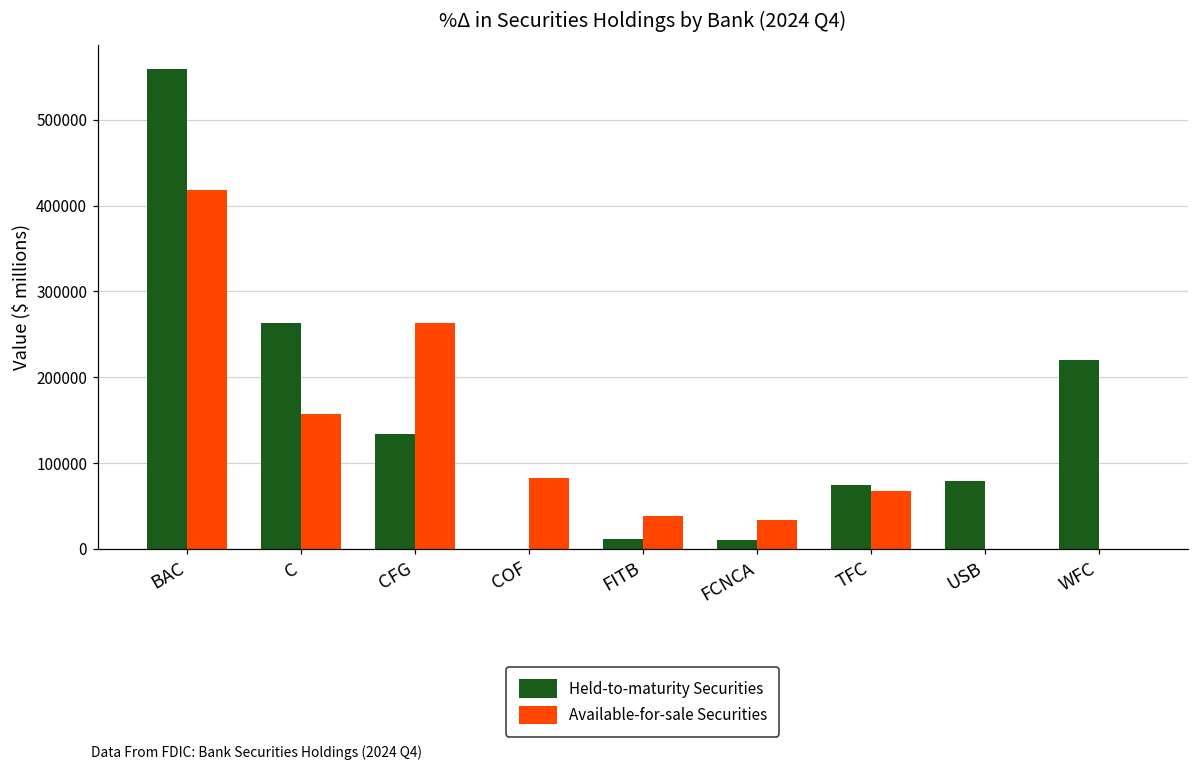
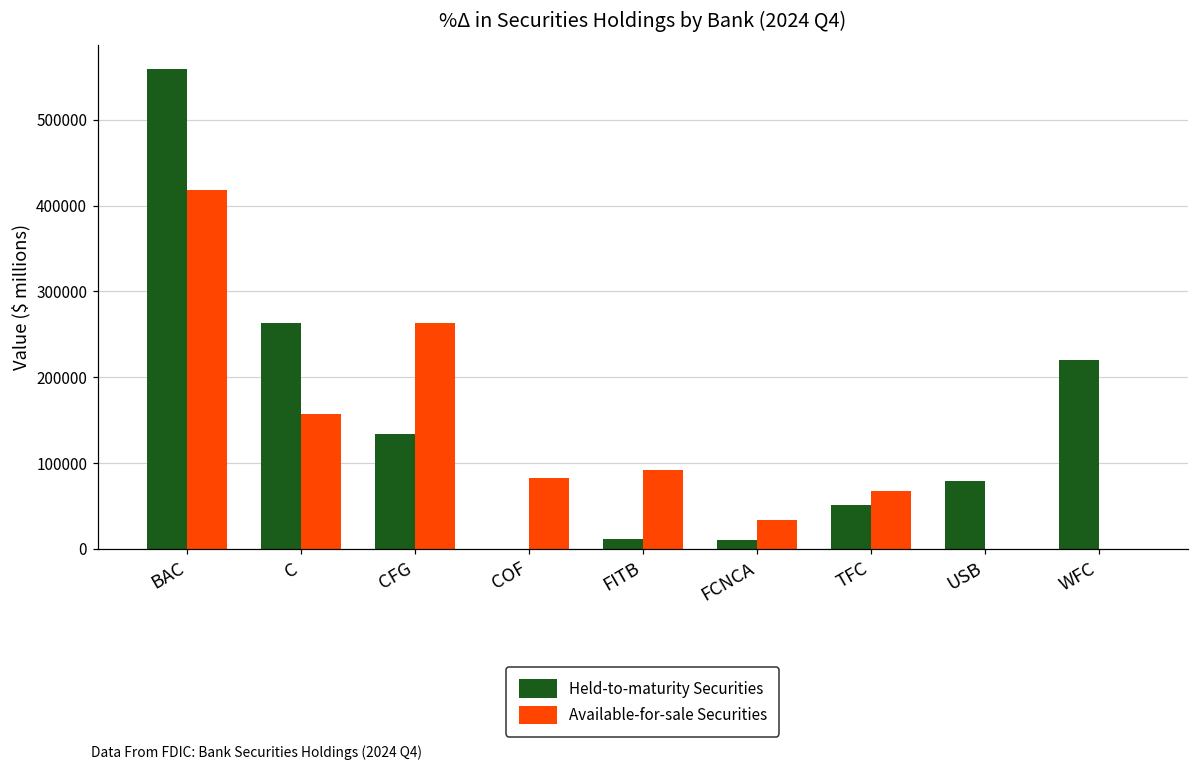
Available-for-sale Securities, FITB: 40000 -> 90000
Held-to-maturity Securities, TFC: 70000 -> 50000
